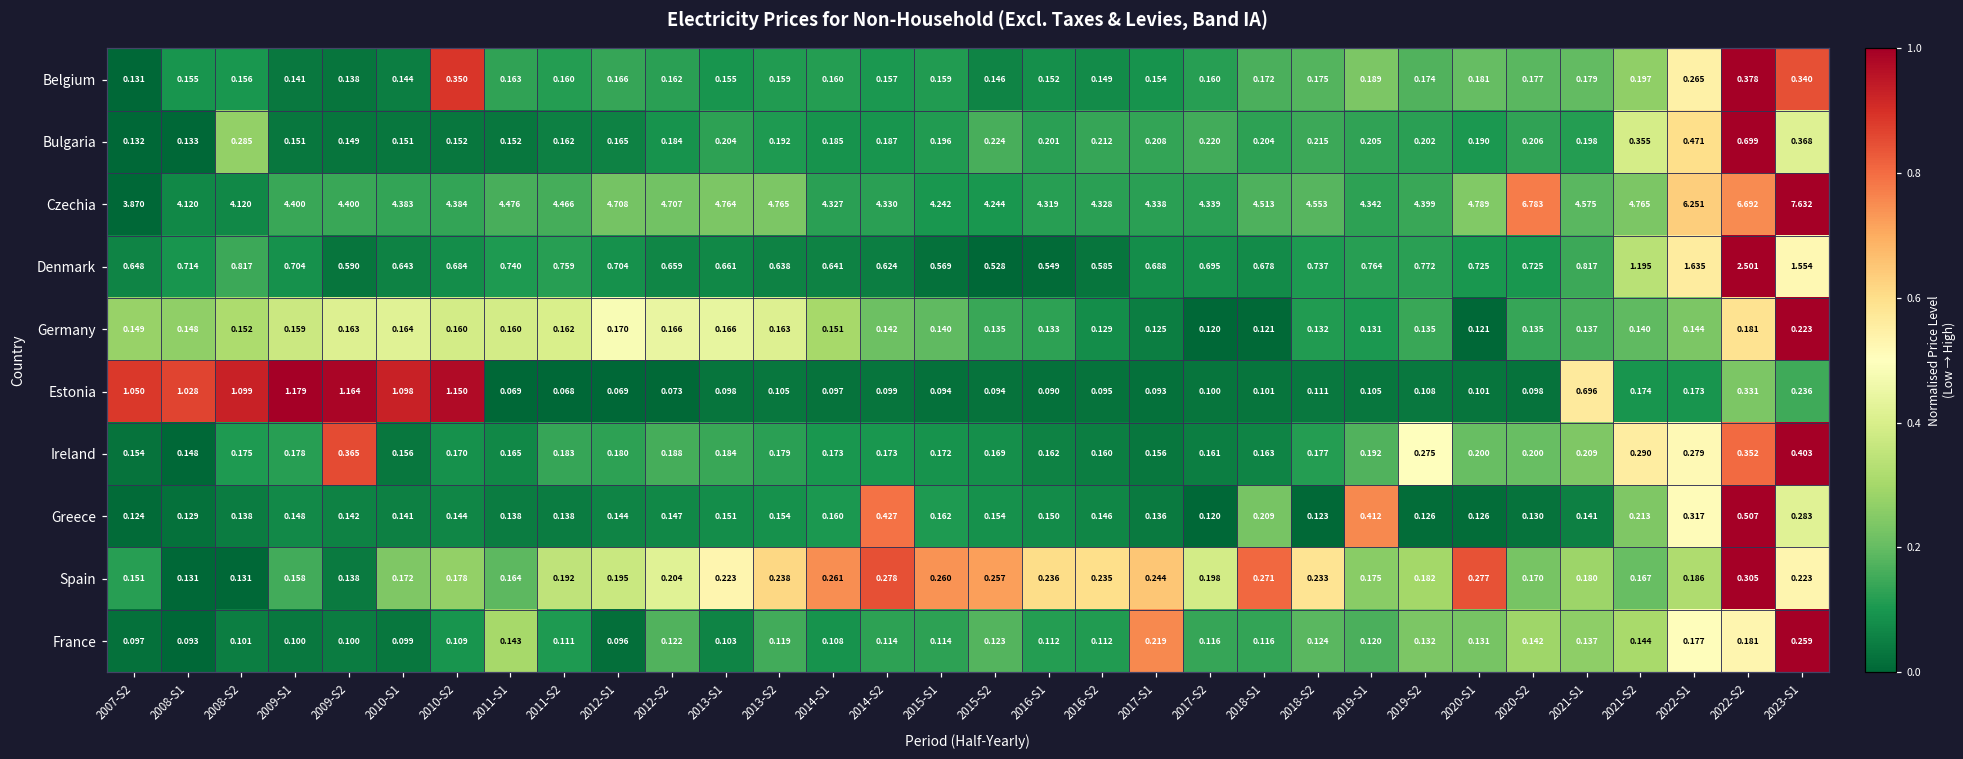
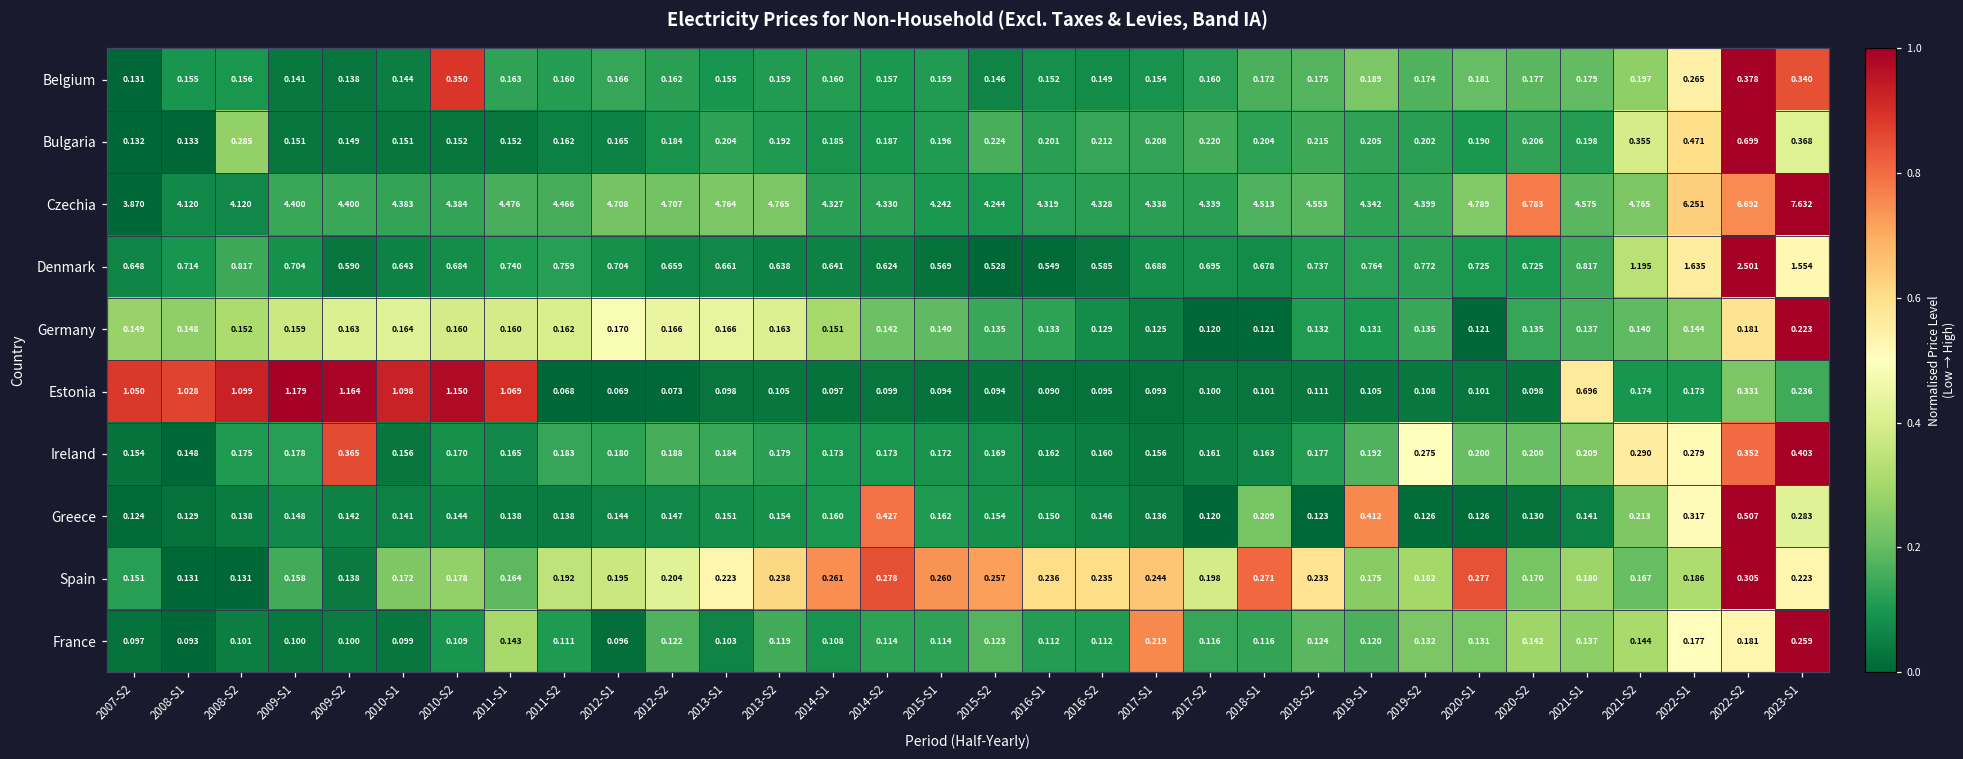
Estonia, 2011-S1: 0.069 -> 1.069
